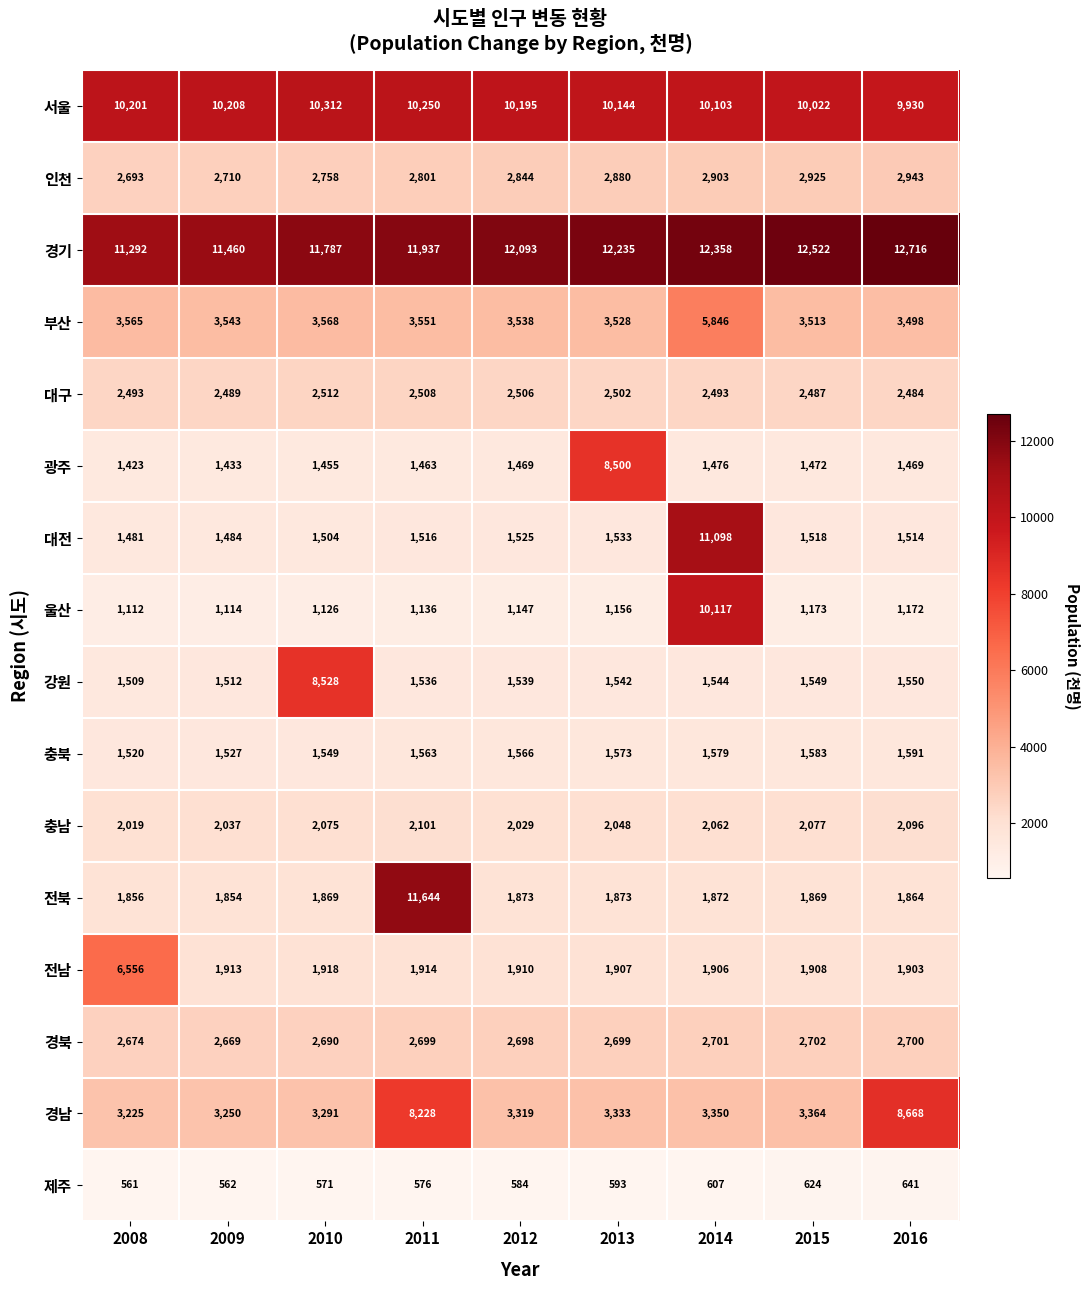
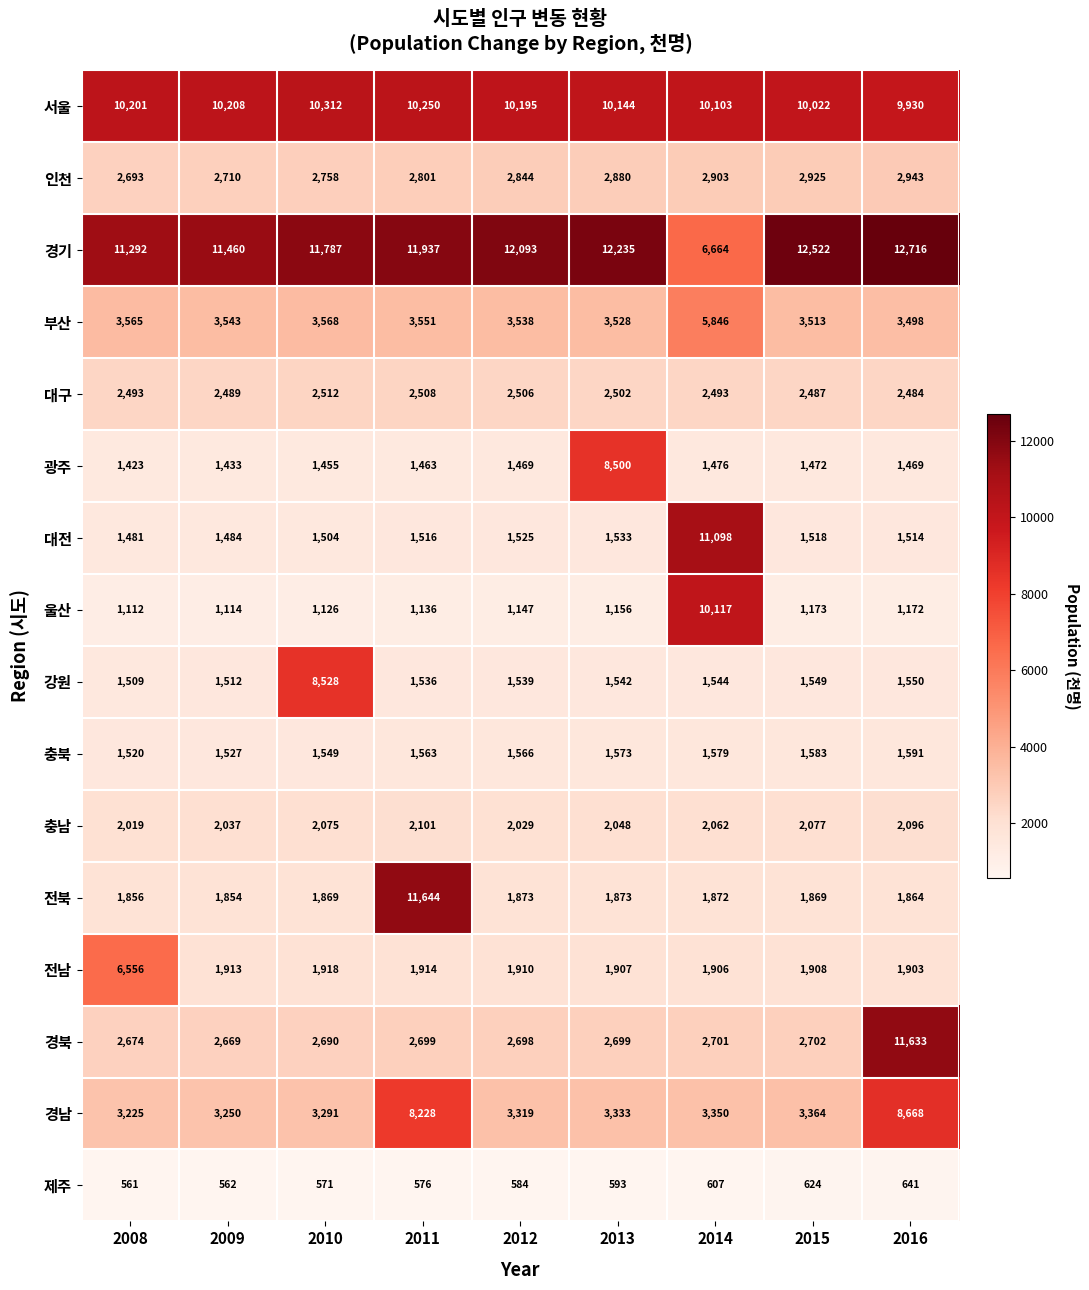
경기, 2014: 12,358 -> 6,664
경북, 2016: 2,700 -> 11,633
